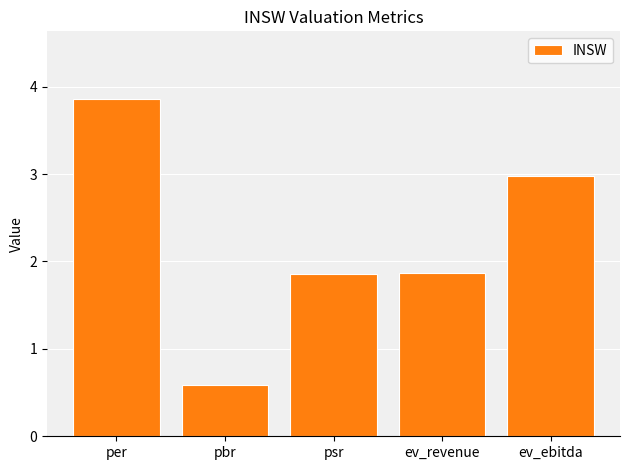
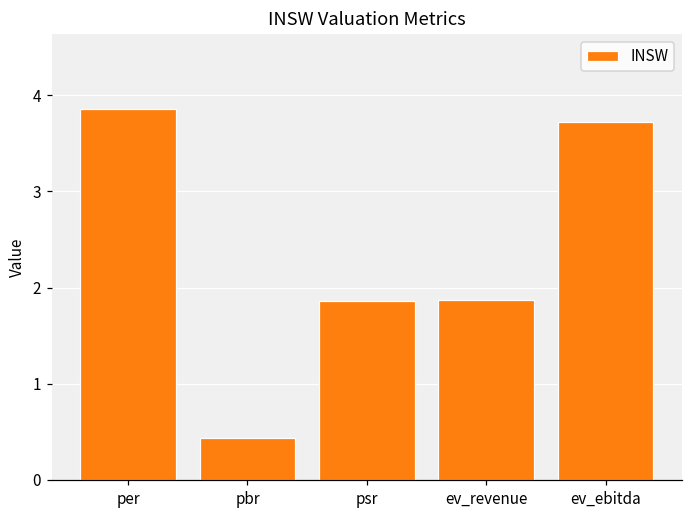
pbr: 0.6 -> 0.4
ev_ebitda: 3.0 -> 3.7
